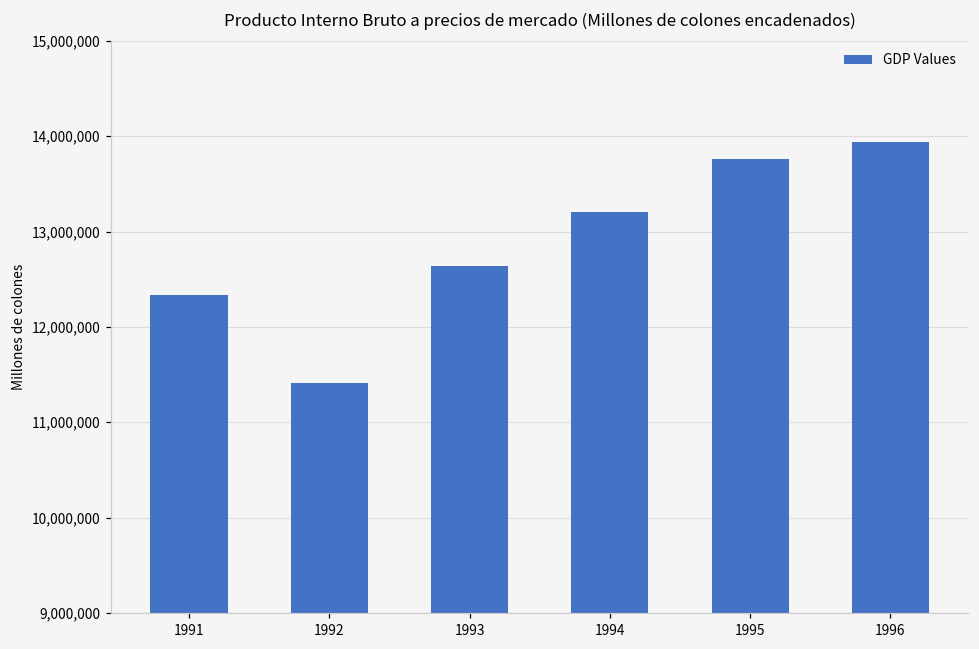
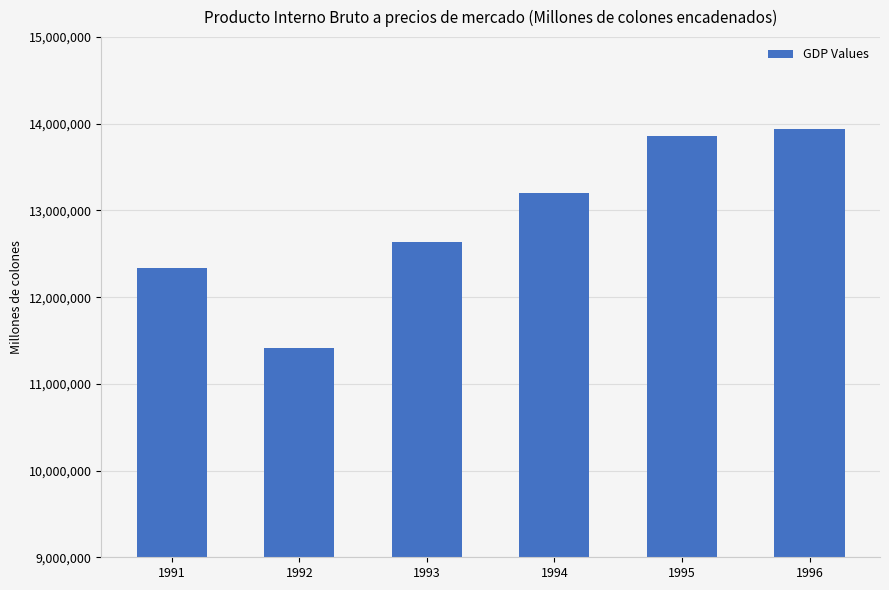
1995: 13,800,000 -> 13,900,000
